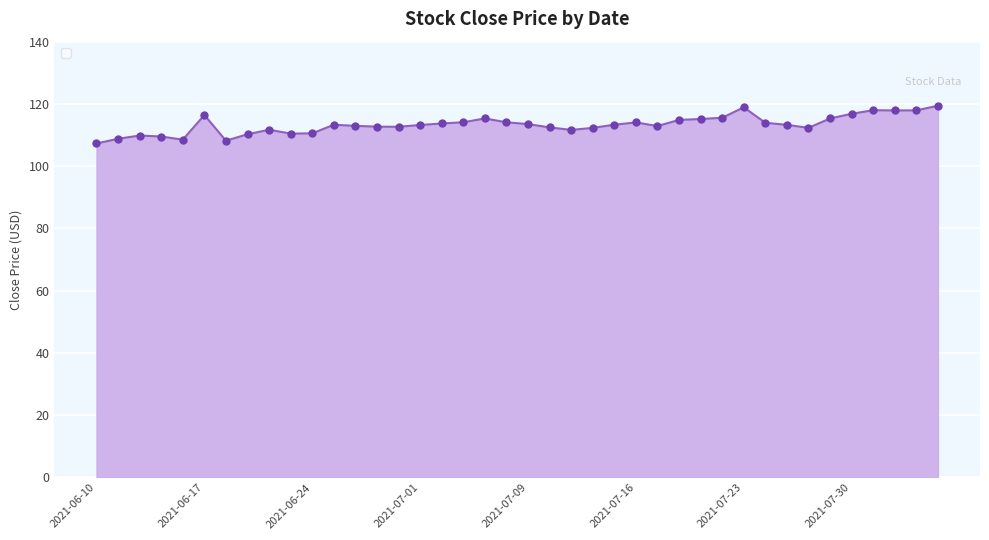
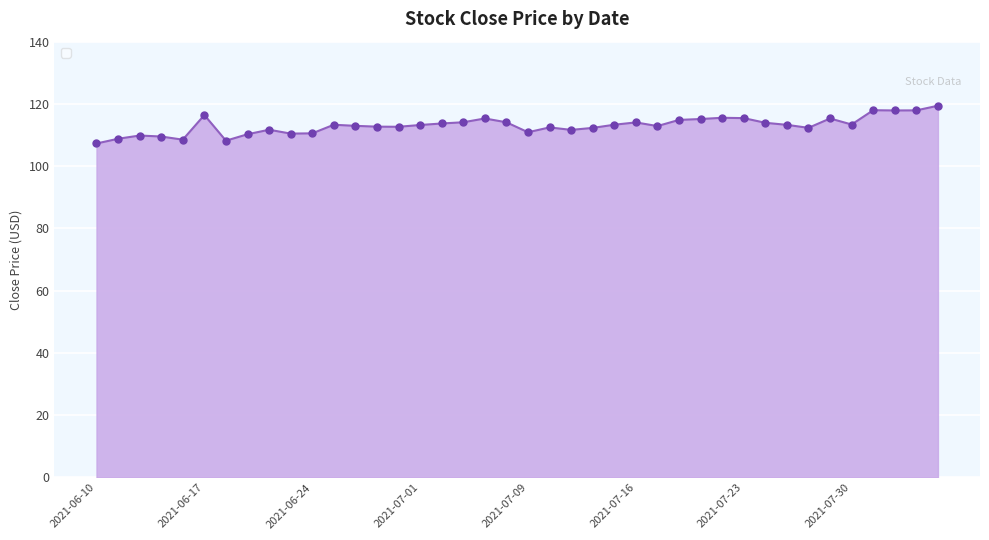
2021-07-09: 114 -> 111
2021-07-23: 119 -> 115
2021-07-30: 117 -> 113
